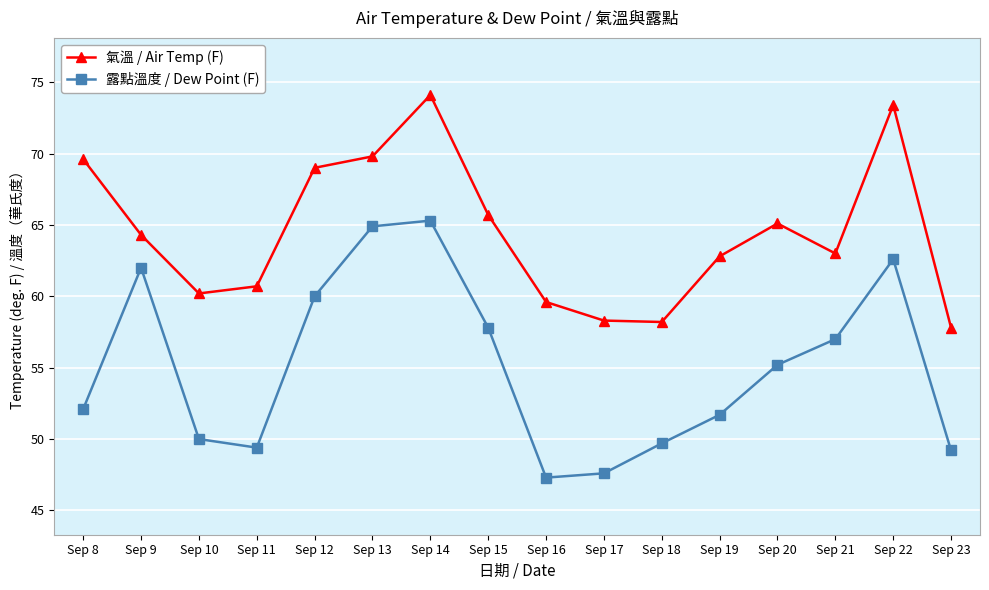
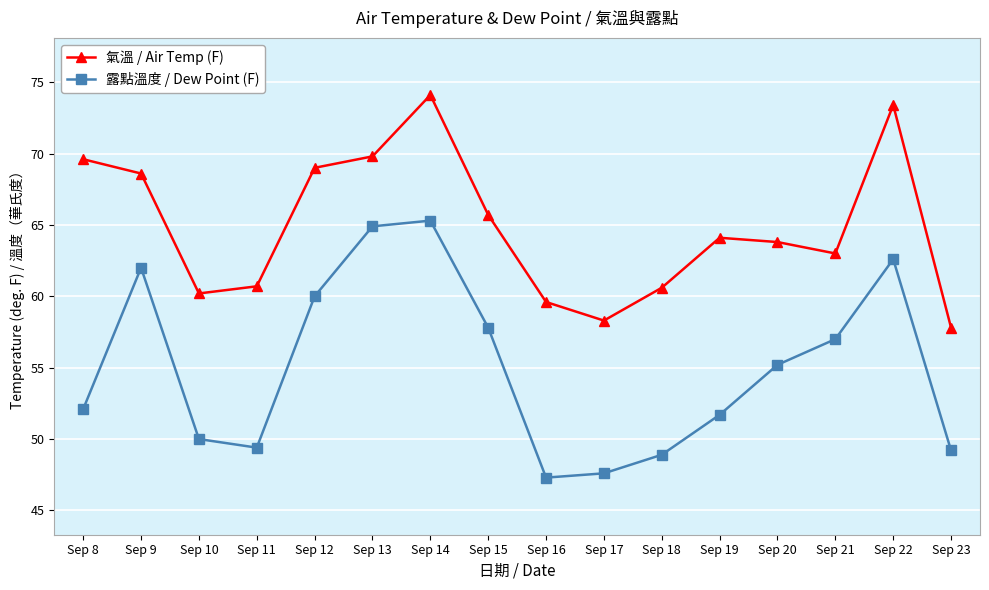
氣溫 / Air Temp (F), Sep 9: 64.3 -> 68.6
氣溫 / Air Temp (F), Sep 18: 58.2 -> 60.6
露點溫度 / Dew Point (F), Sep 18: 49.7 -> 48.9
氣溫 / Air Temp (F), Sep 19: 62.8 -> 64.1
氣溫 / Air Temp (F), Sep 20: 65.1 -> 63.8
